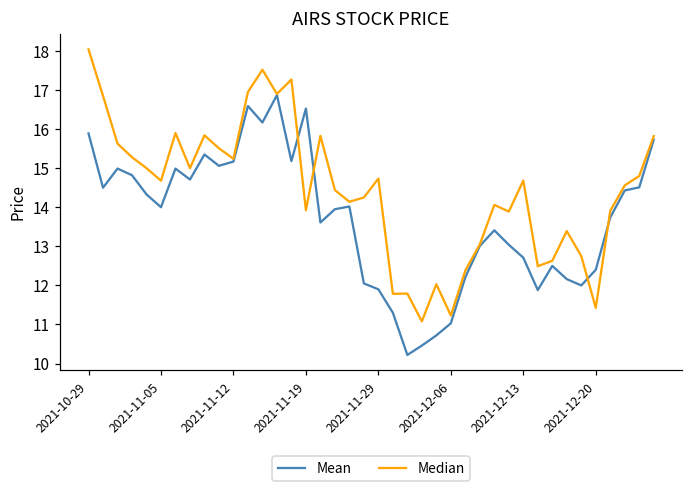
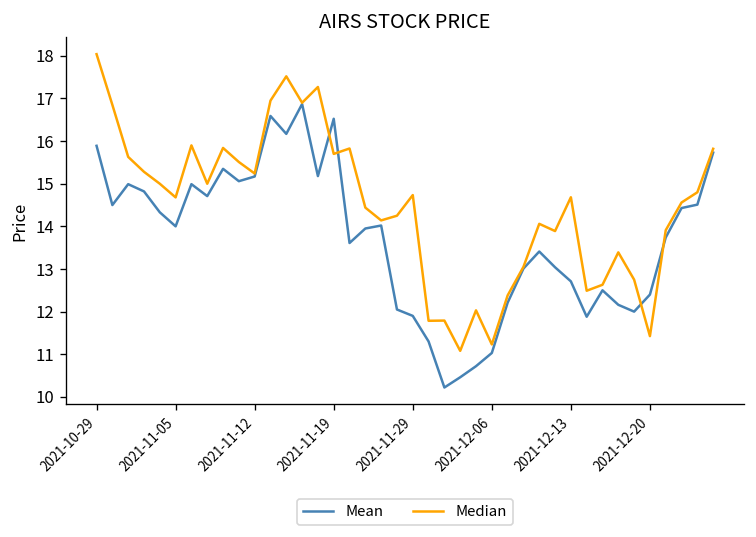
Median, 2021-11-19: 13.9 -> 15.7
